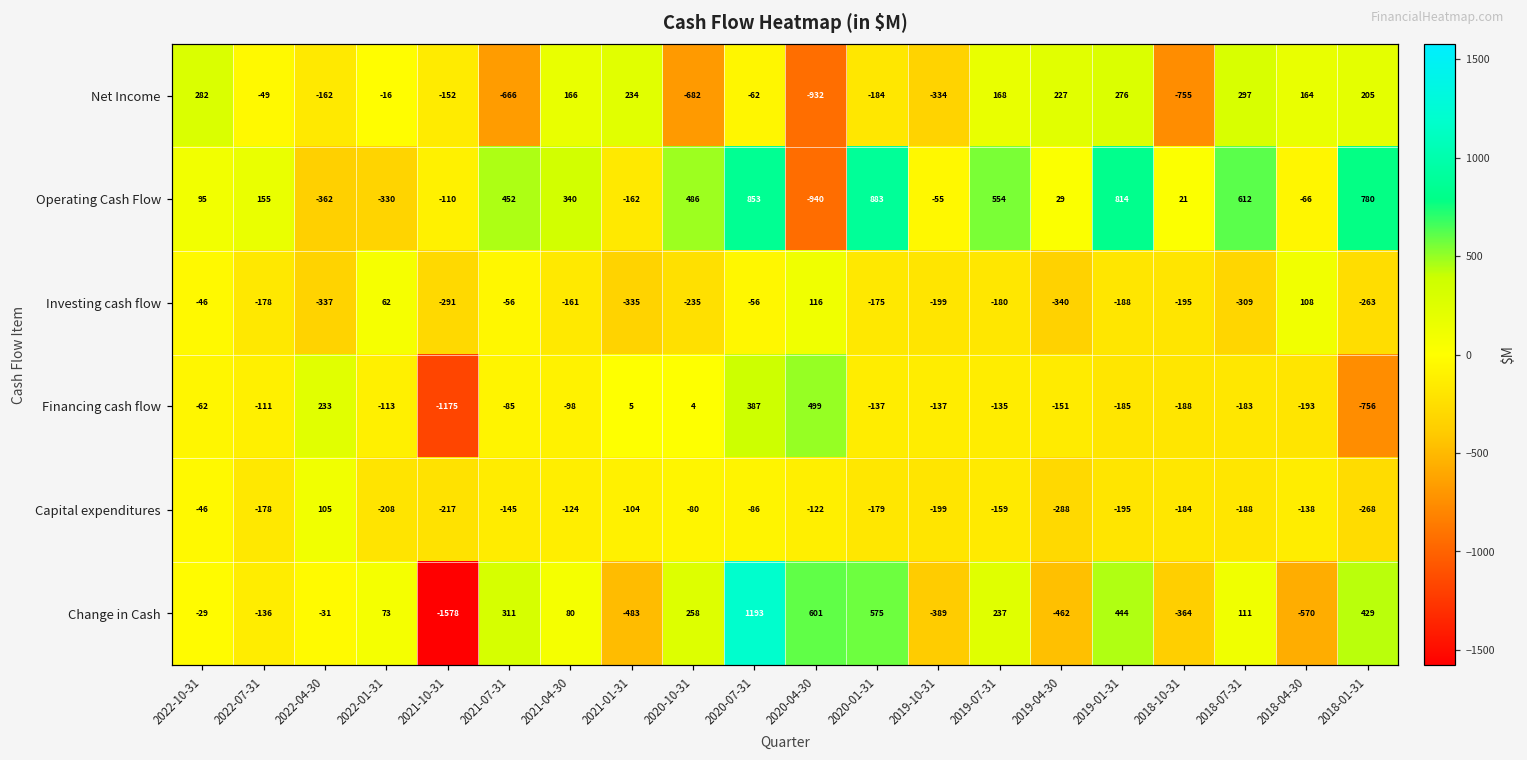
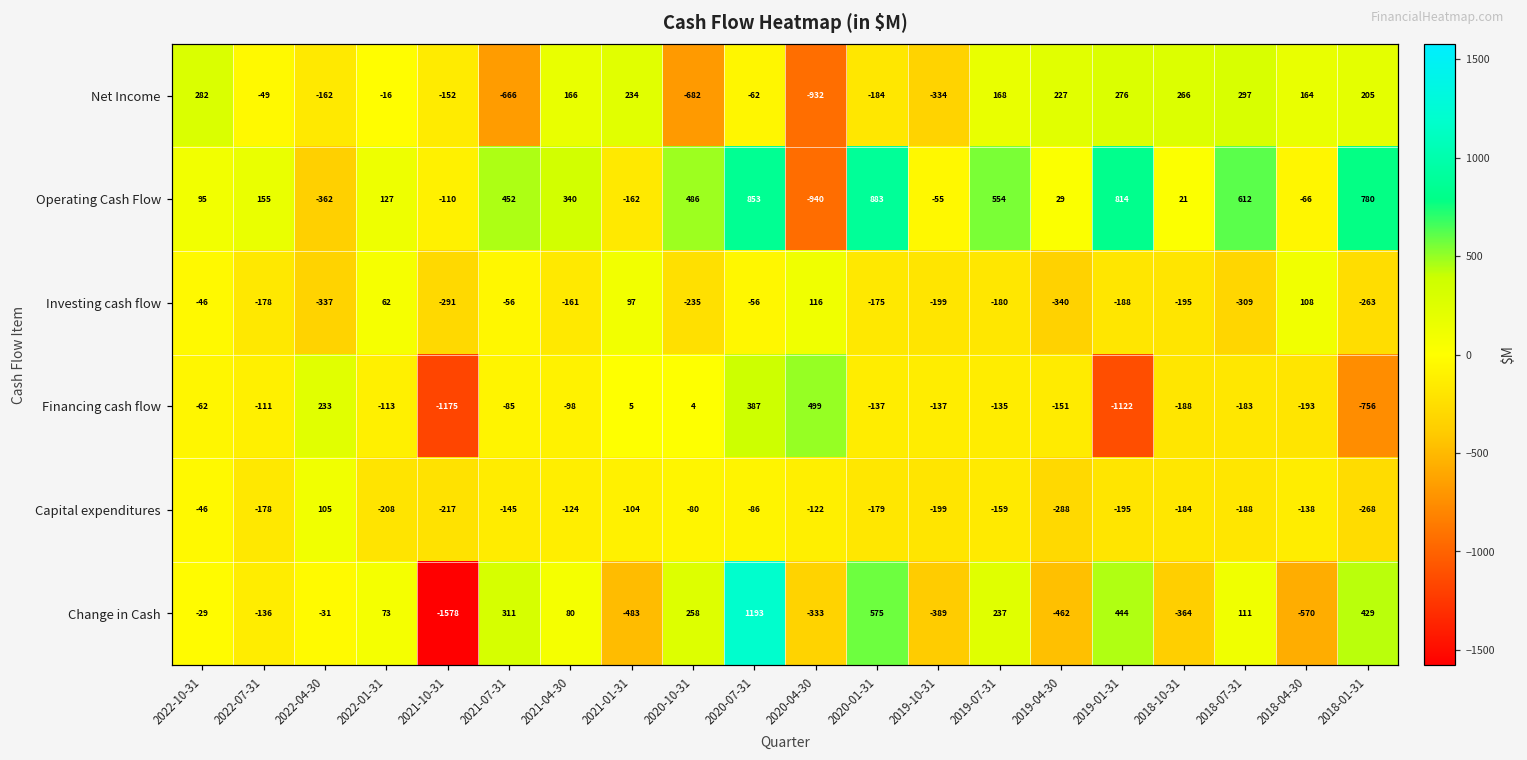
Net Income, 2018-10-31: -755 -> 266
Operating Cash Flow, 2022-01-31: -330 -> 127
Investing cash flow, 2021-01-31: -335 -> 97
Financing cash flow, 2019-01-31: -185 -> -1122
Change in Cash, 2020-04-30: 601 -> -333
